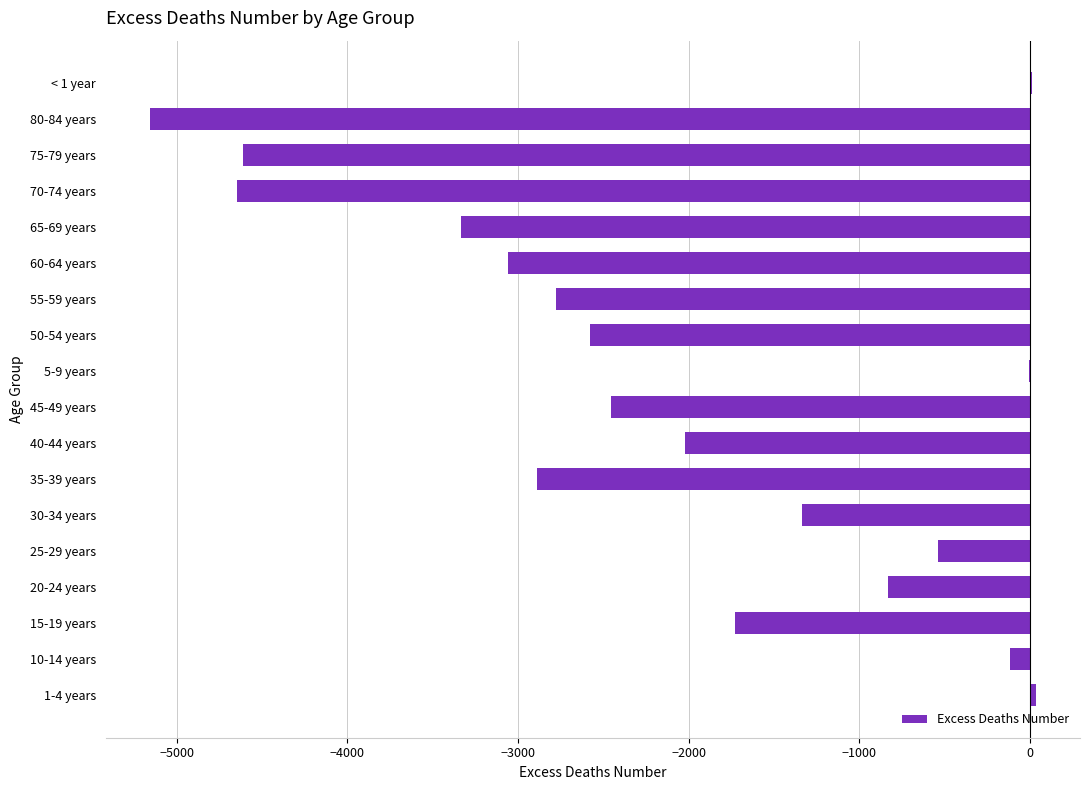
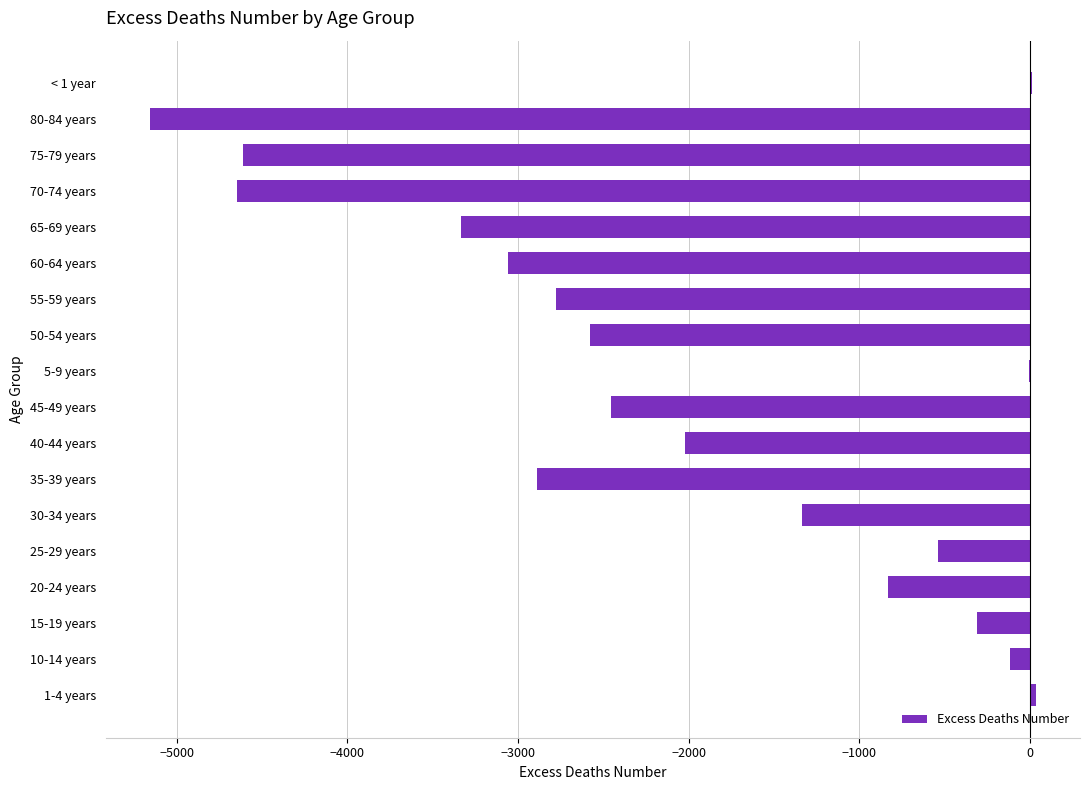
15-19 years: -1730 -> -310
